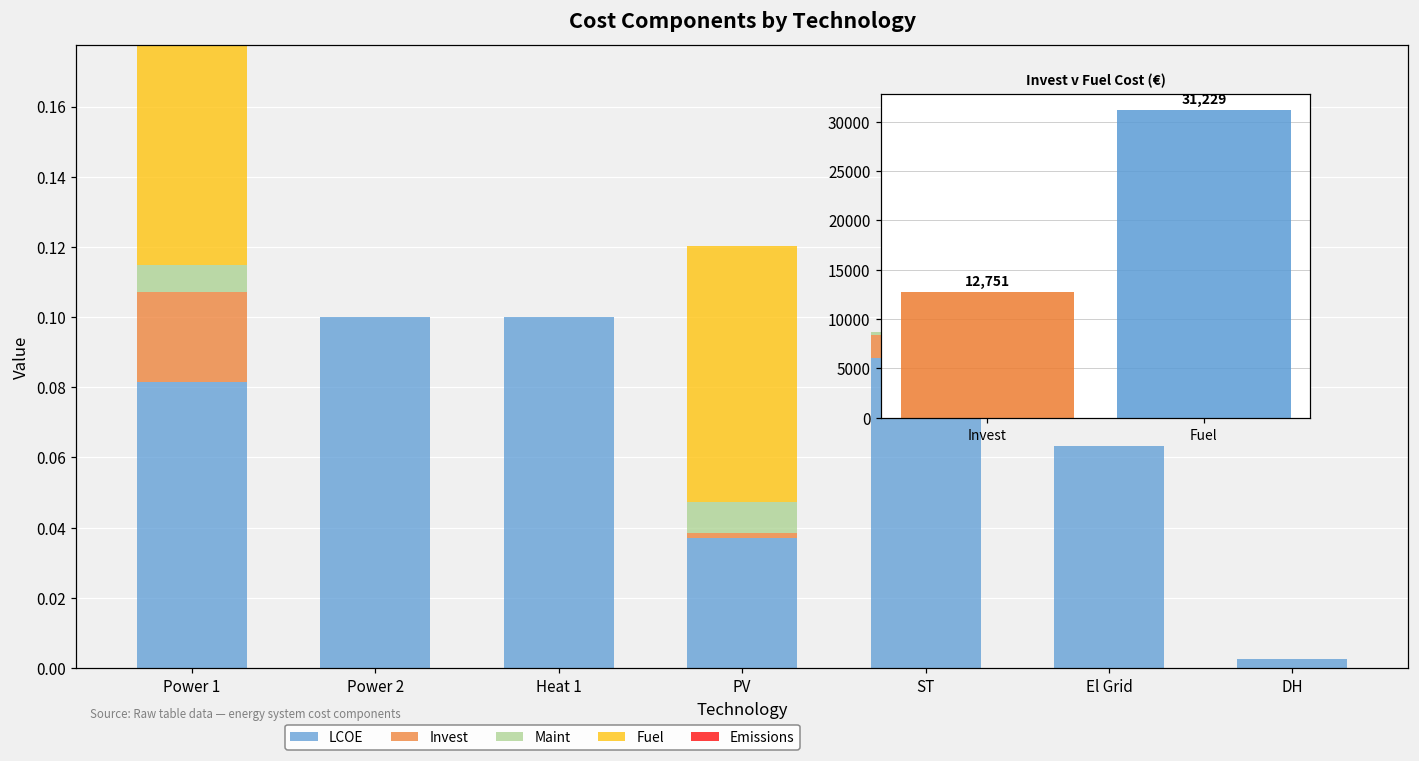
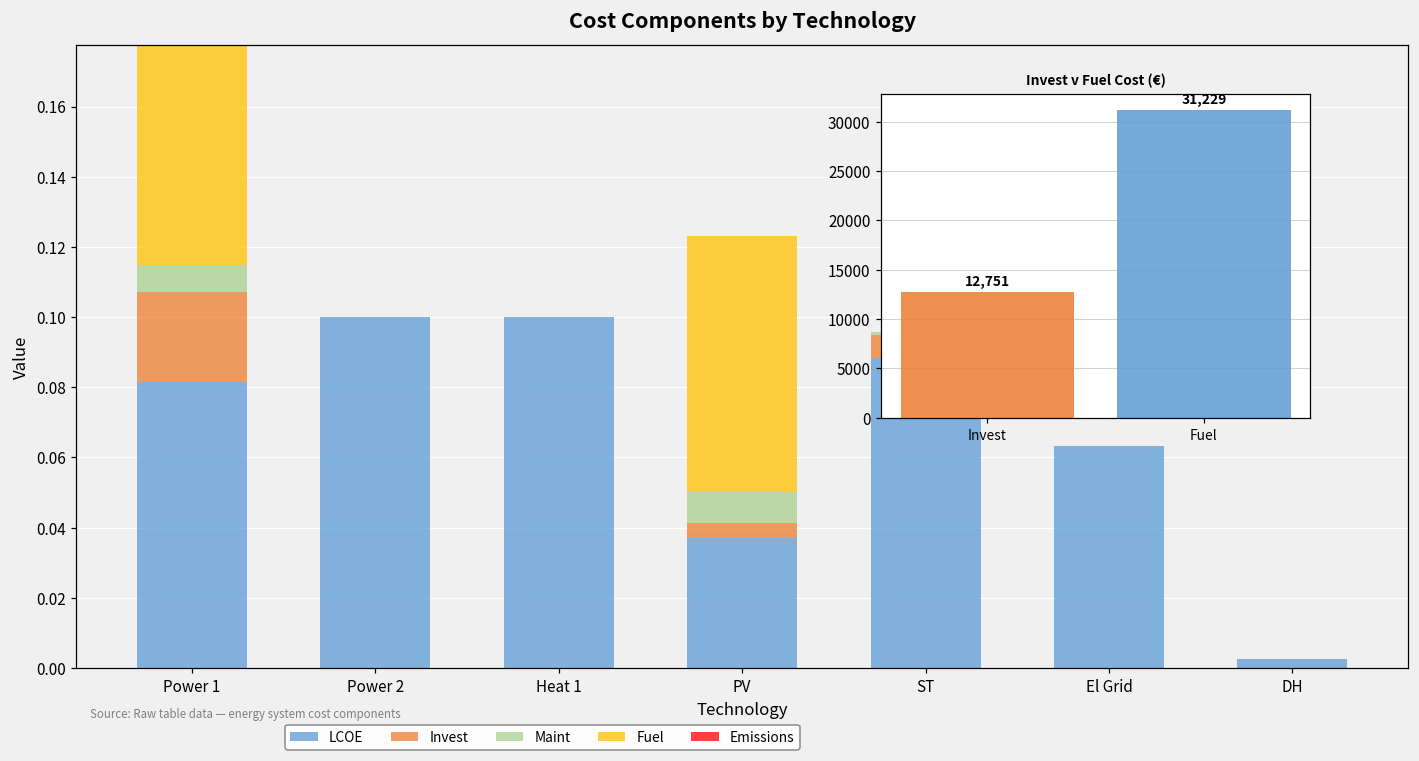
Cost Components by Technology, Invest, PV: 0.001 -> 0.004
